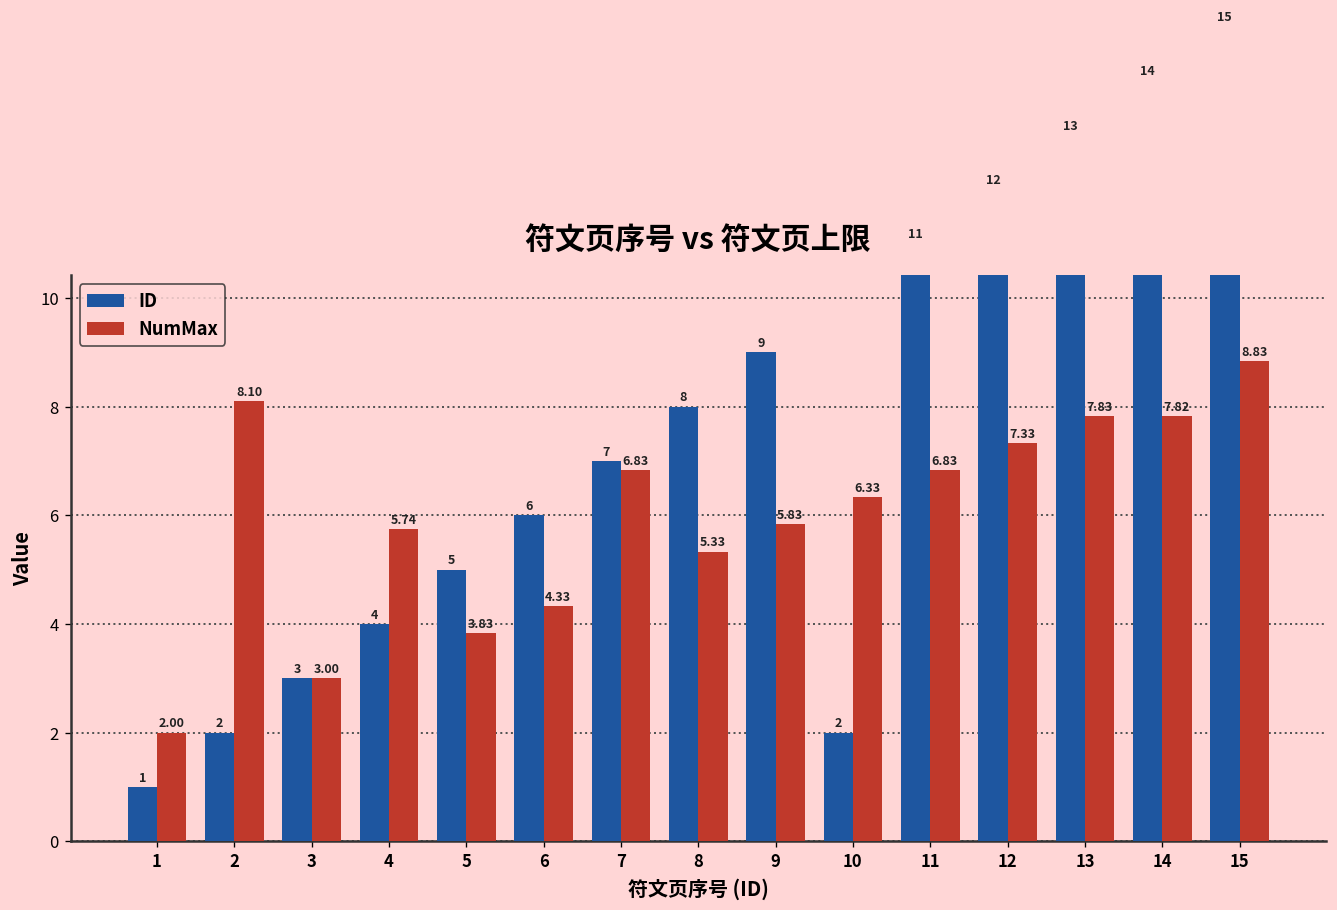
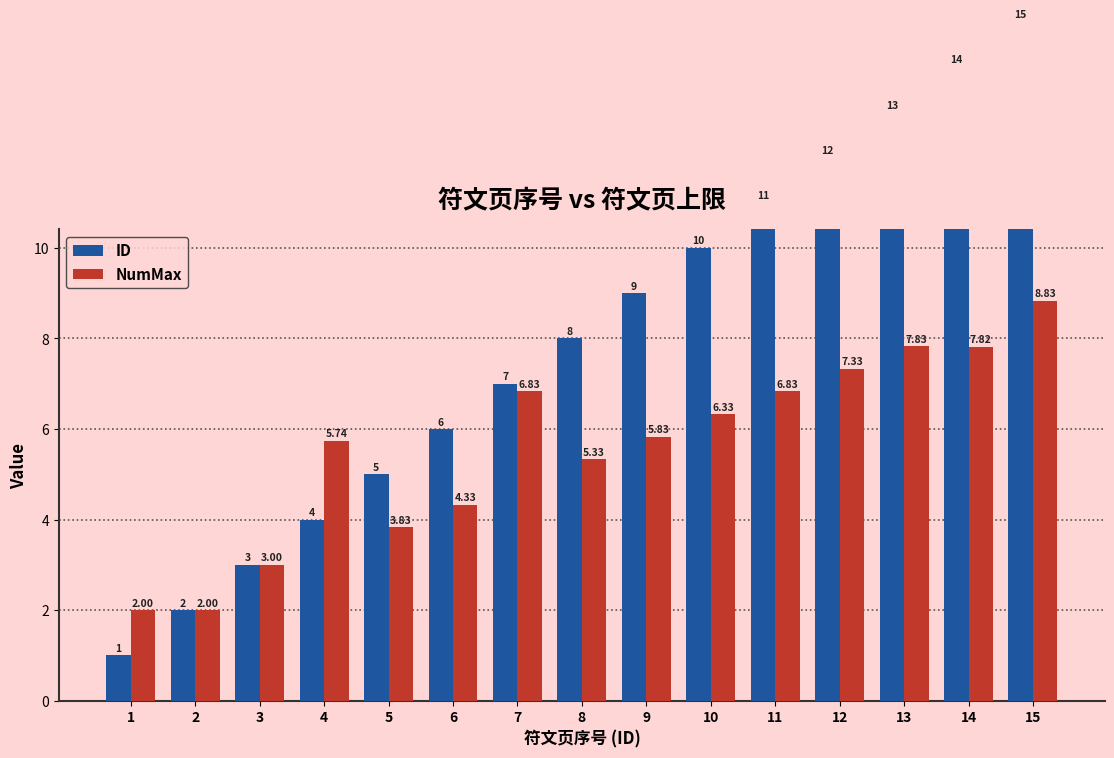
NumMax, 2: 8.10 -> 2.00
ID, 10: 2 -> 10
